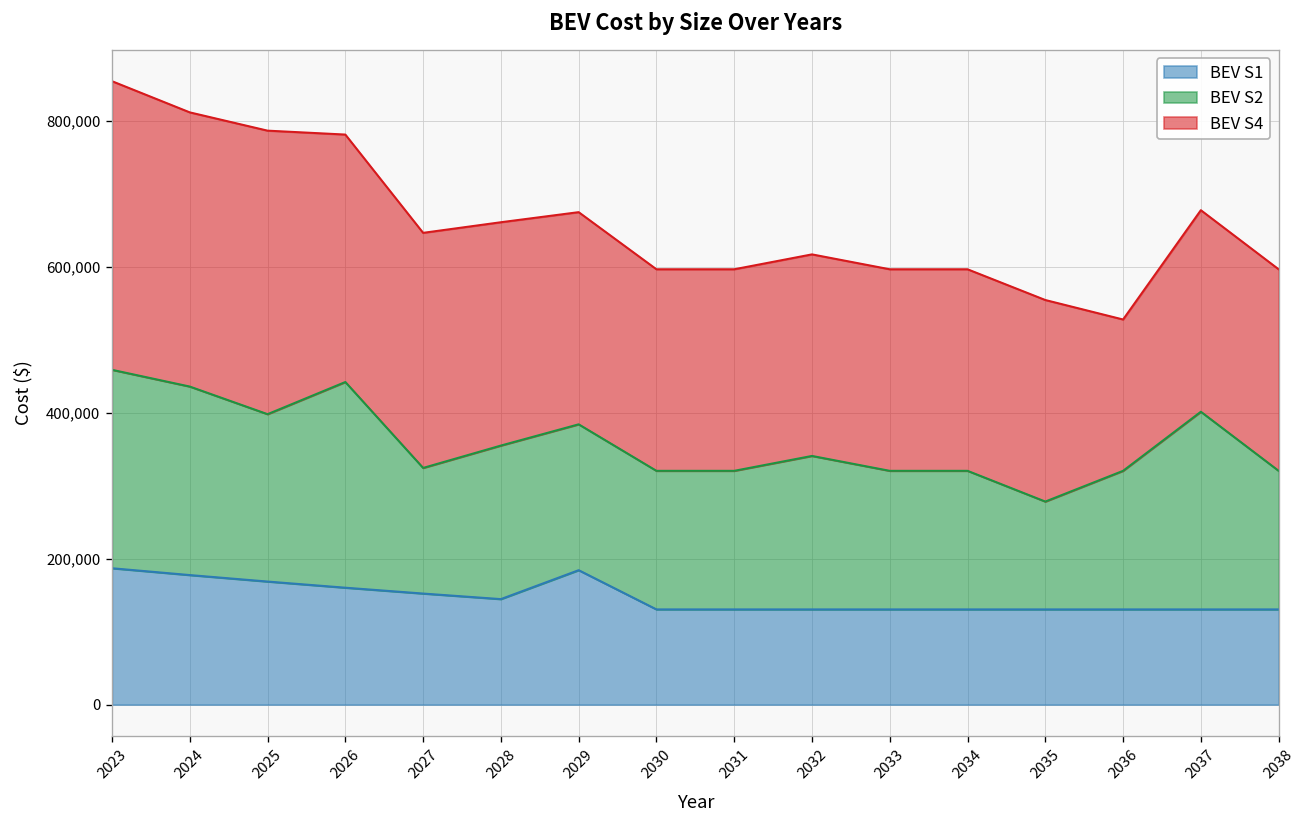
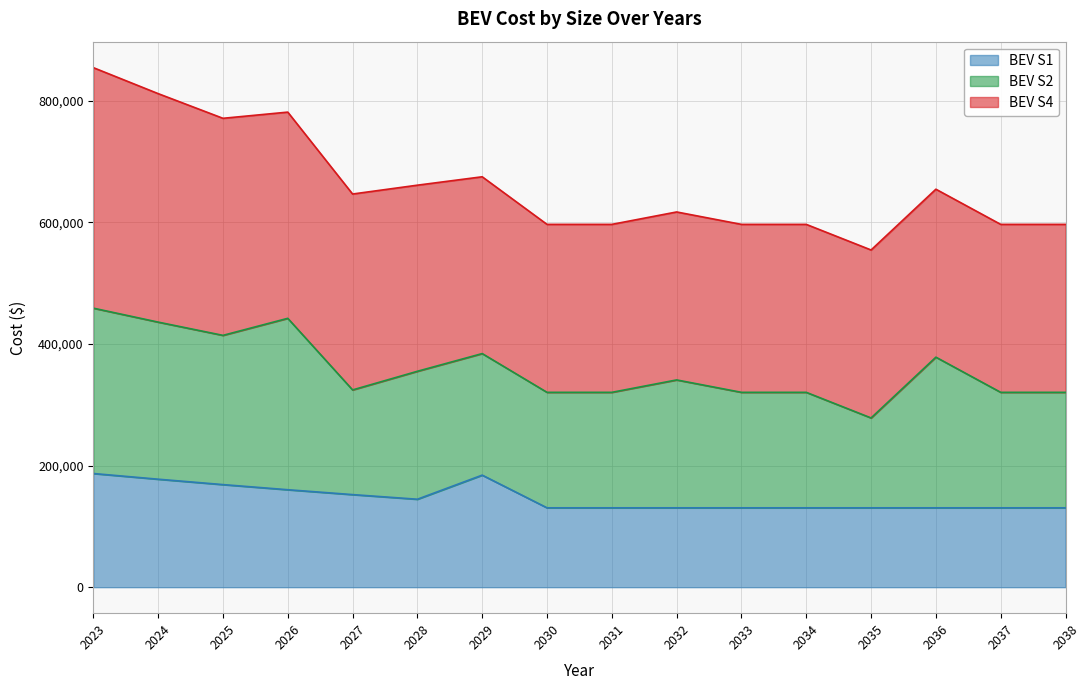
BEV S2, 2025: 230,000 -> 250,000
BEV S4, 2025: 390,000 -> 360,000
BEV S2, 2036: 190,000 -> 250,000
BEV S4, 2036: 210,000 -> 280,000
BEV S2, 2037: 270,000 -> 190,000
